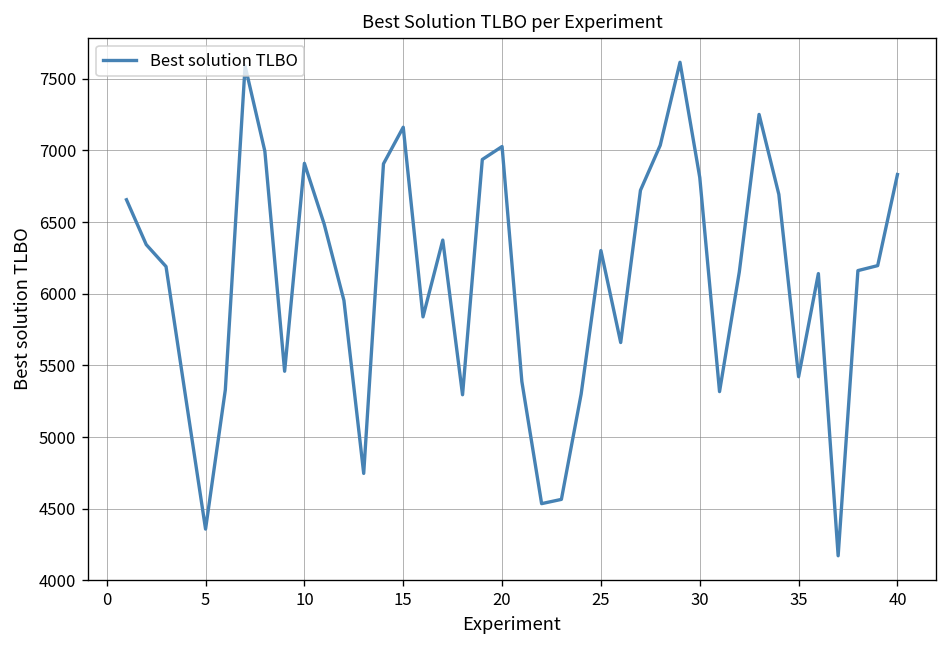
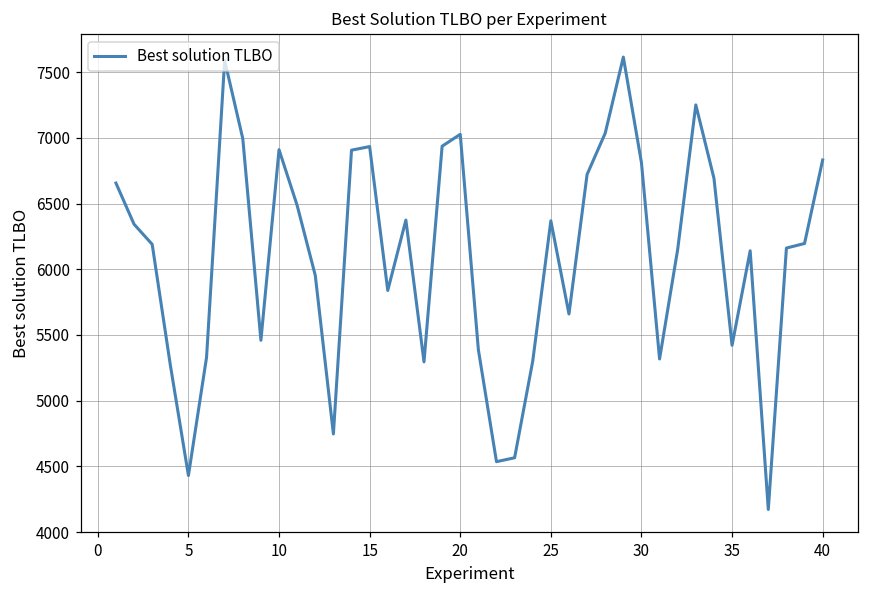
5: 4360 -> 4430
15: 7160 -> 6930
25: 6300 -> 6370
